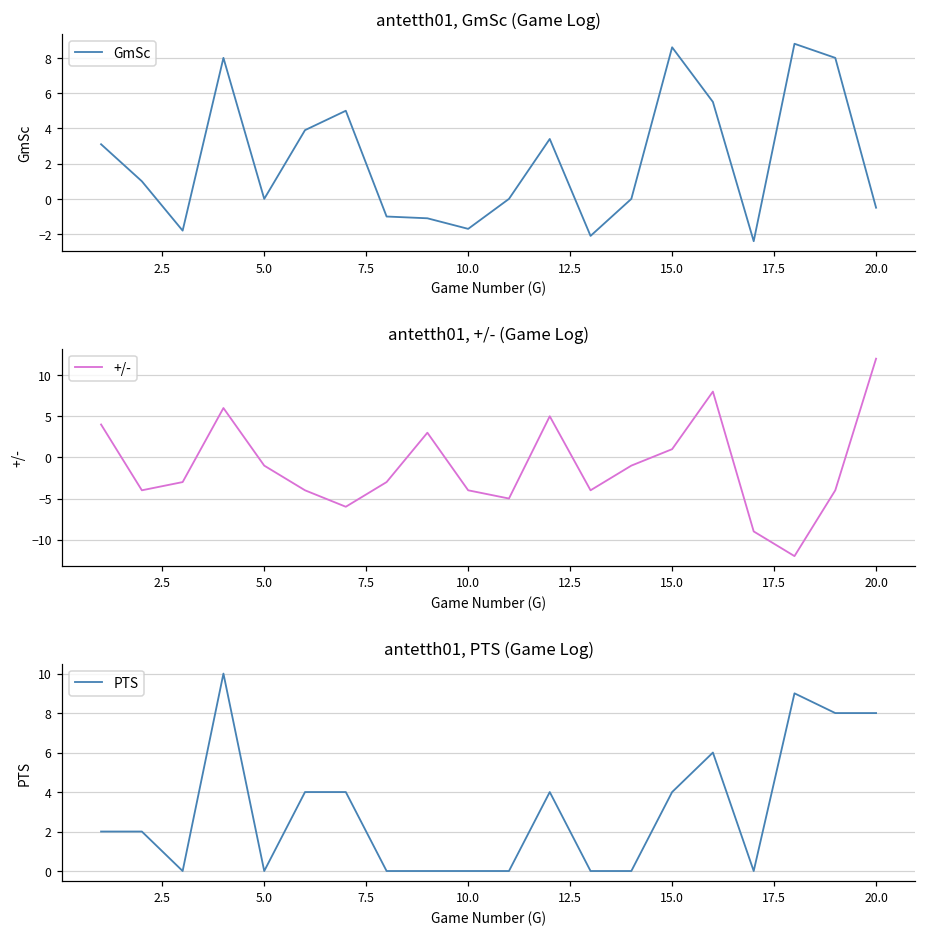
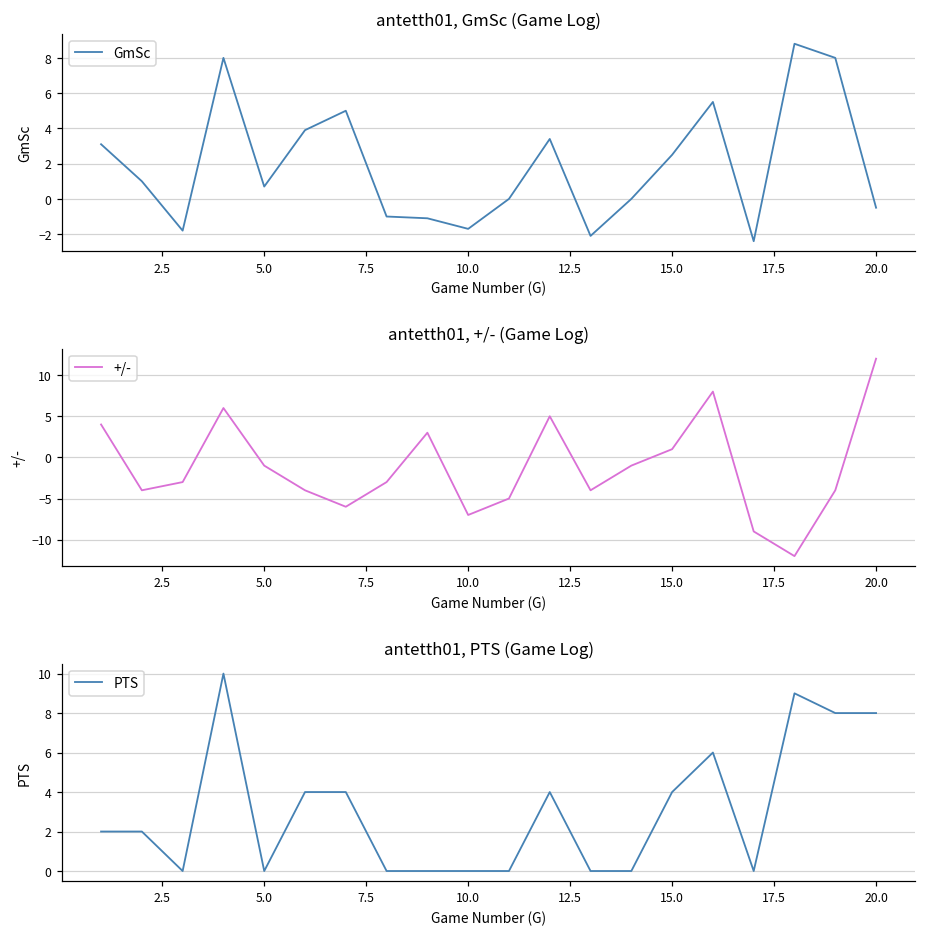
antetth01, GmSc (Game Log), 5.0: 0.0 -> 0.7
antetth01, GmSc (Game Log), 15.0: 8.6 -> 2.5
antetth01, +/- (Game Log), 10.0: -4 -> -7
